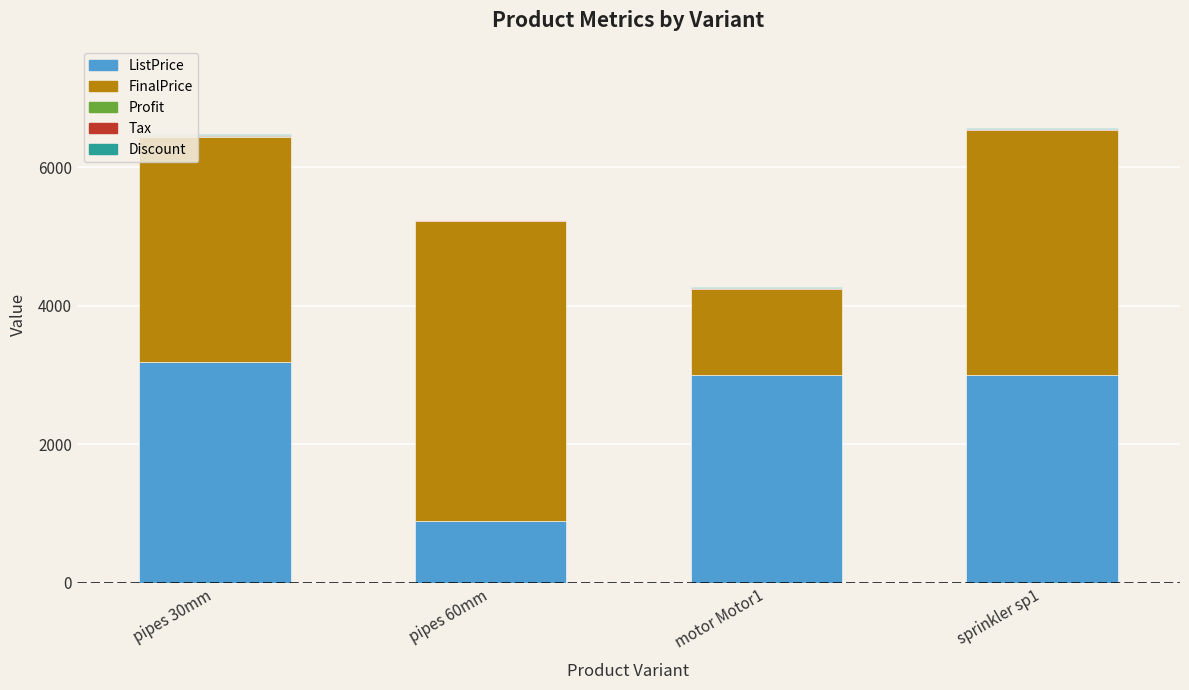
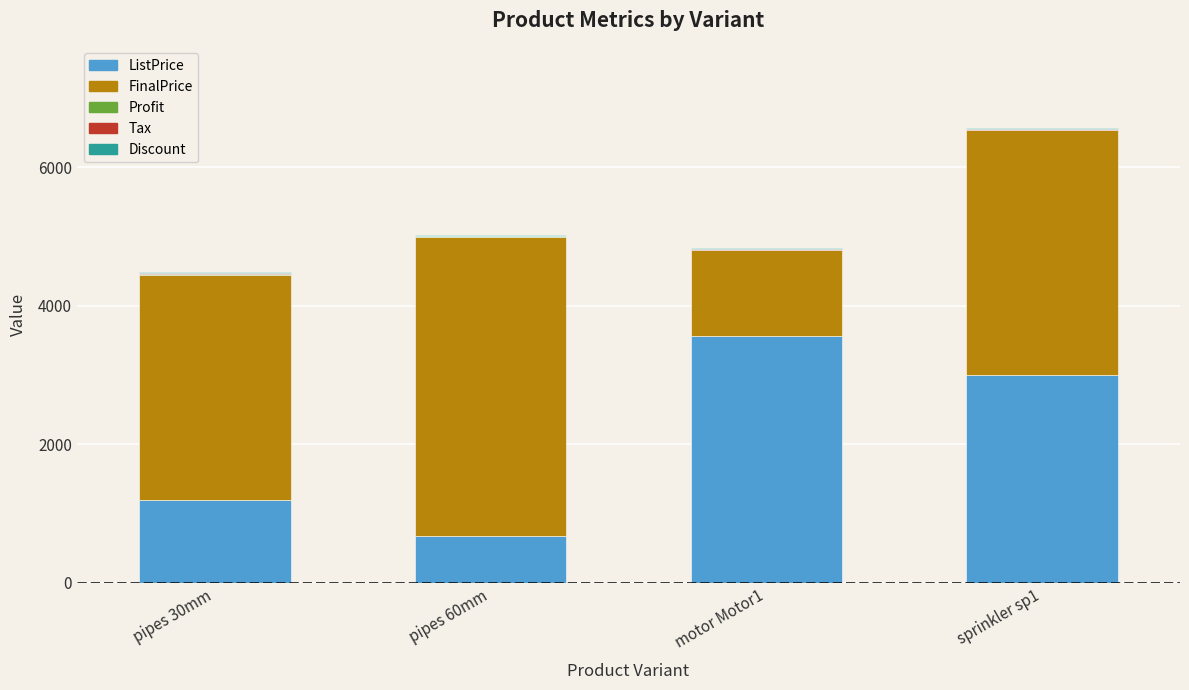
ListPrice, pipes 30mm: 3200 -> 1200
ListPrice, pipes 60mm: 900 -> 700
ListPrice, motor Motor1: 3000 -> 3600
